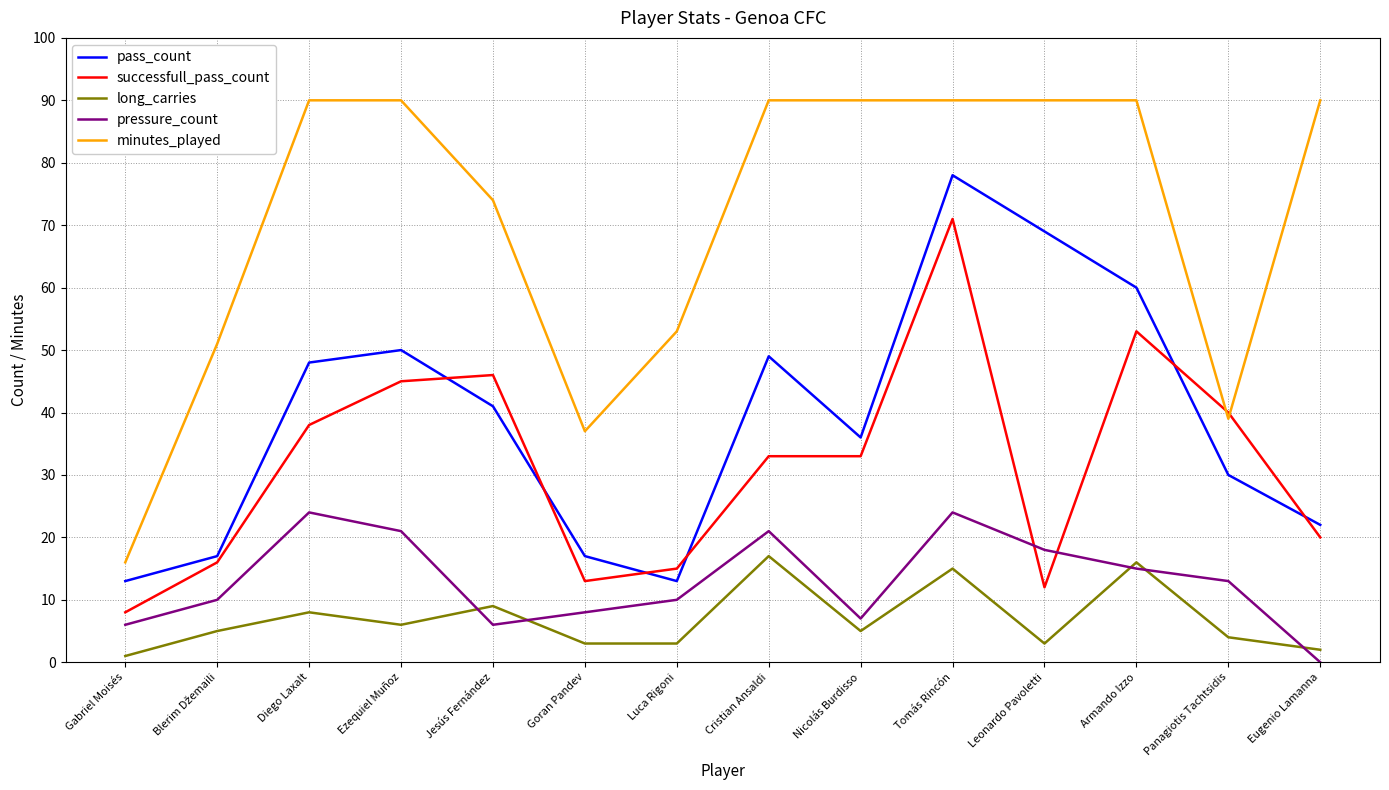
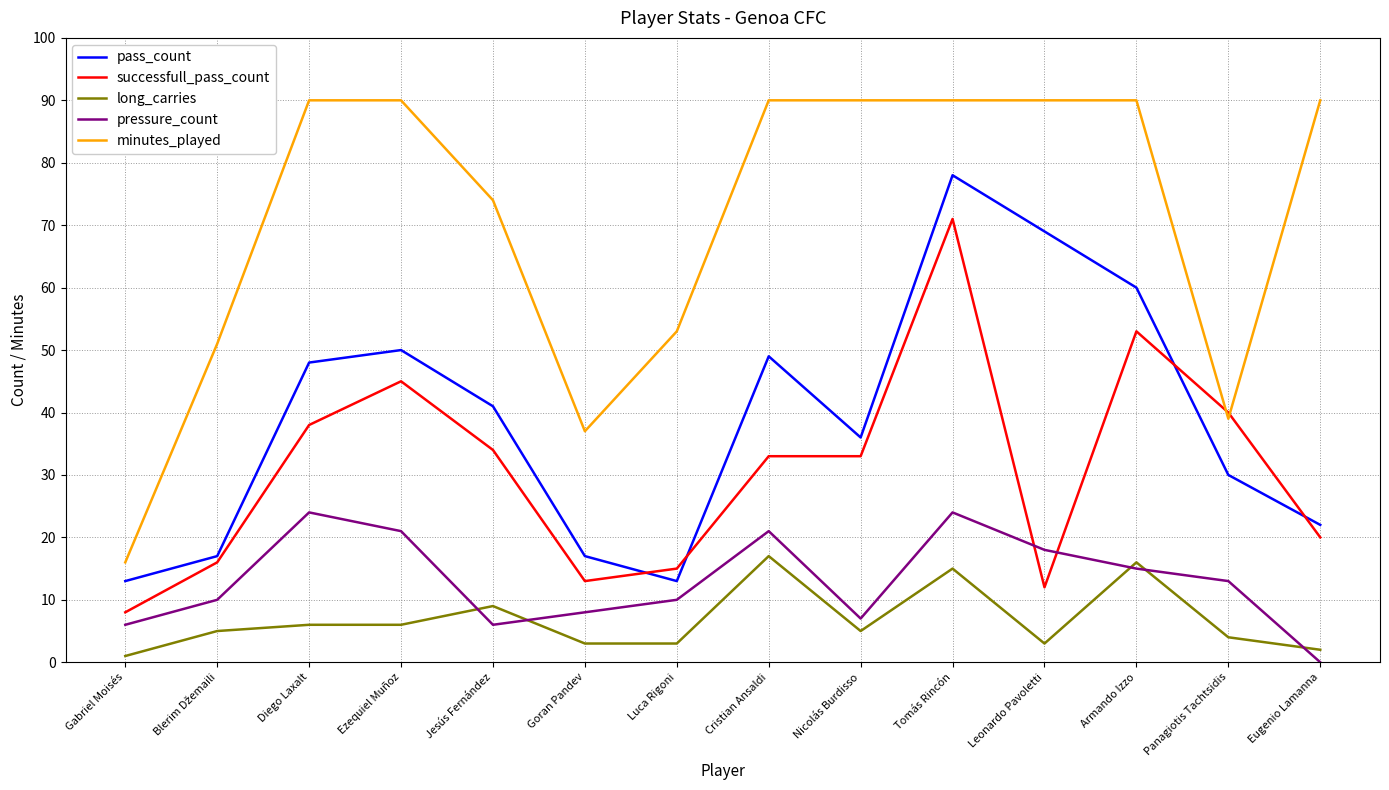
long_carries, Diego Laxalt: 8 -> 6
successfull_pass_count, Jesús Fernández: 46 -> 34
